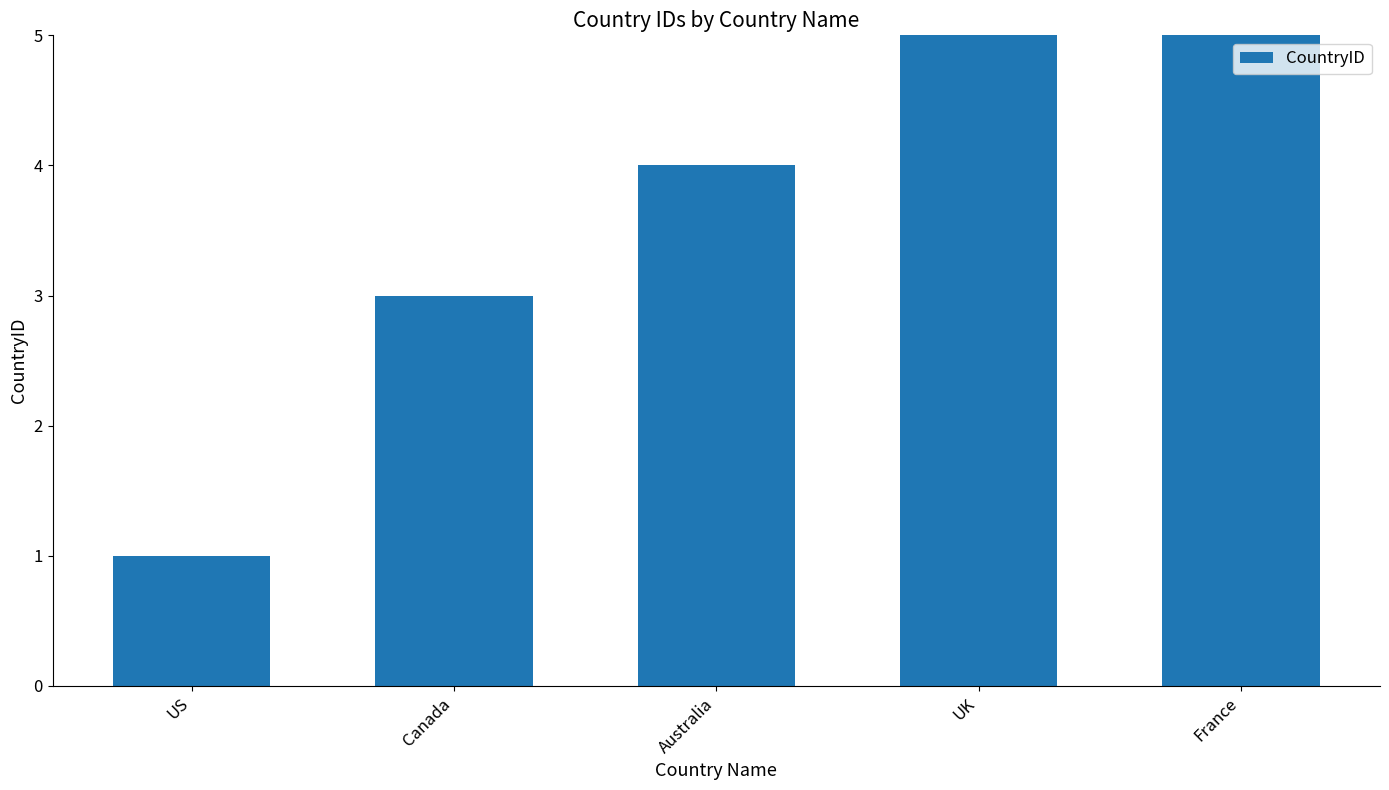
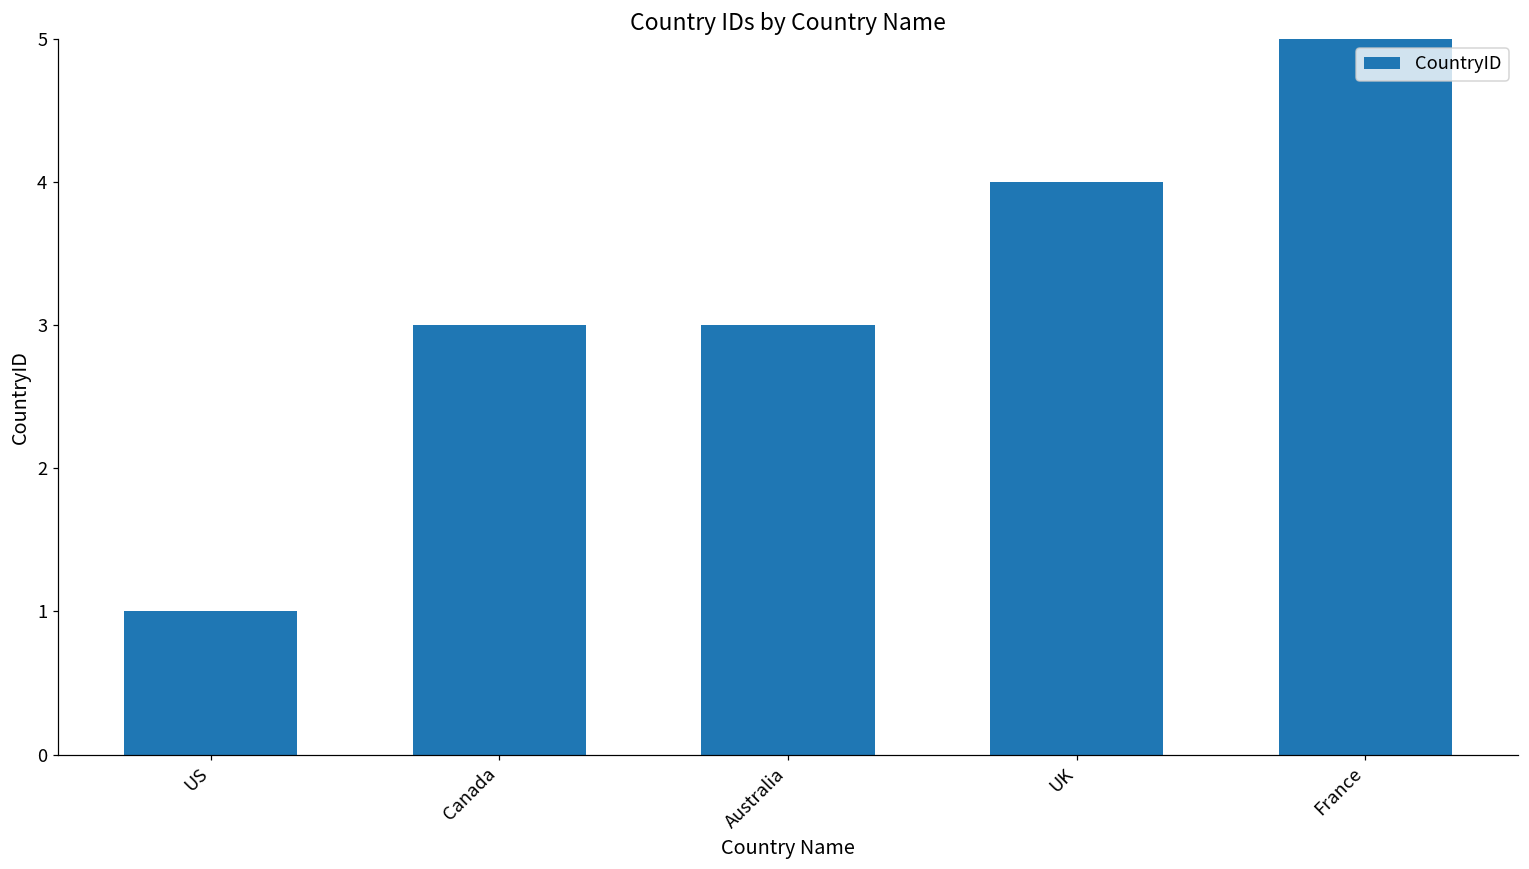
Australia: 4 -> 3
UK: 5 -> 4
